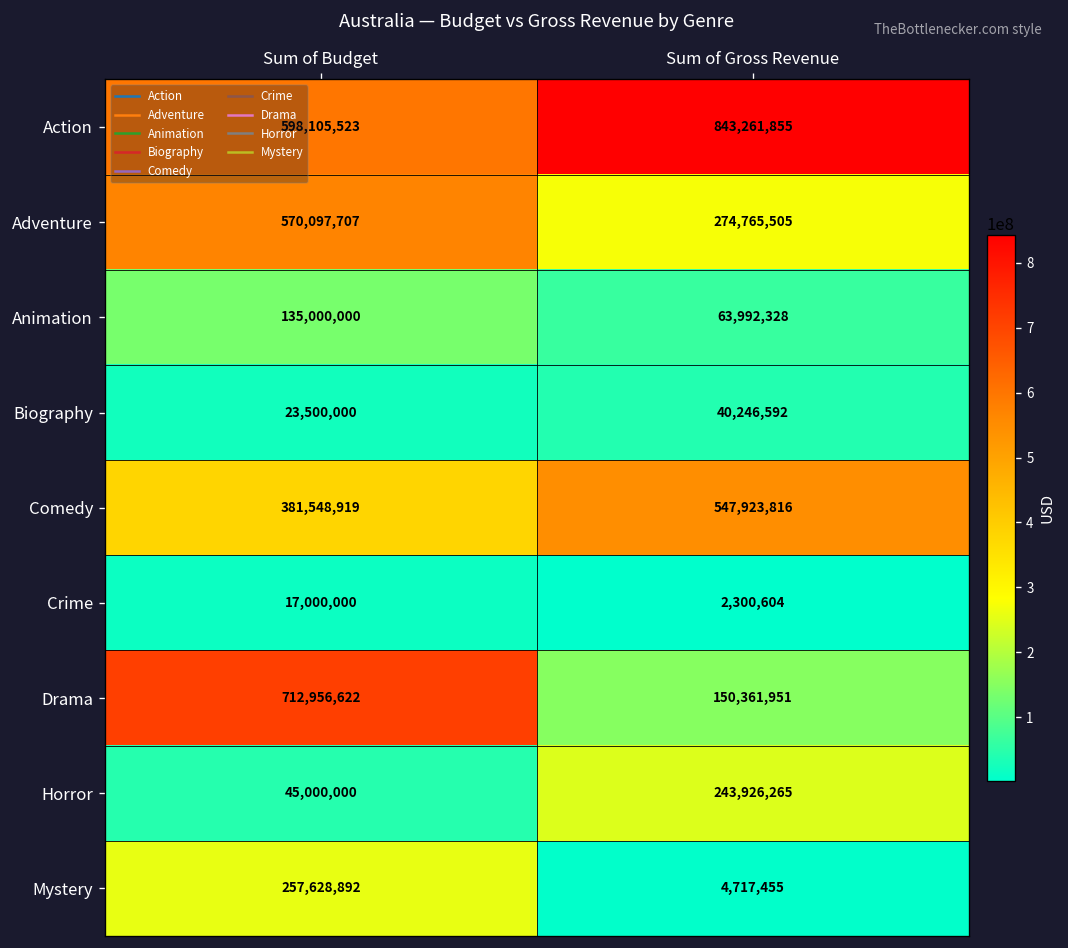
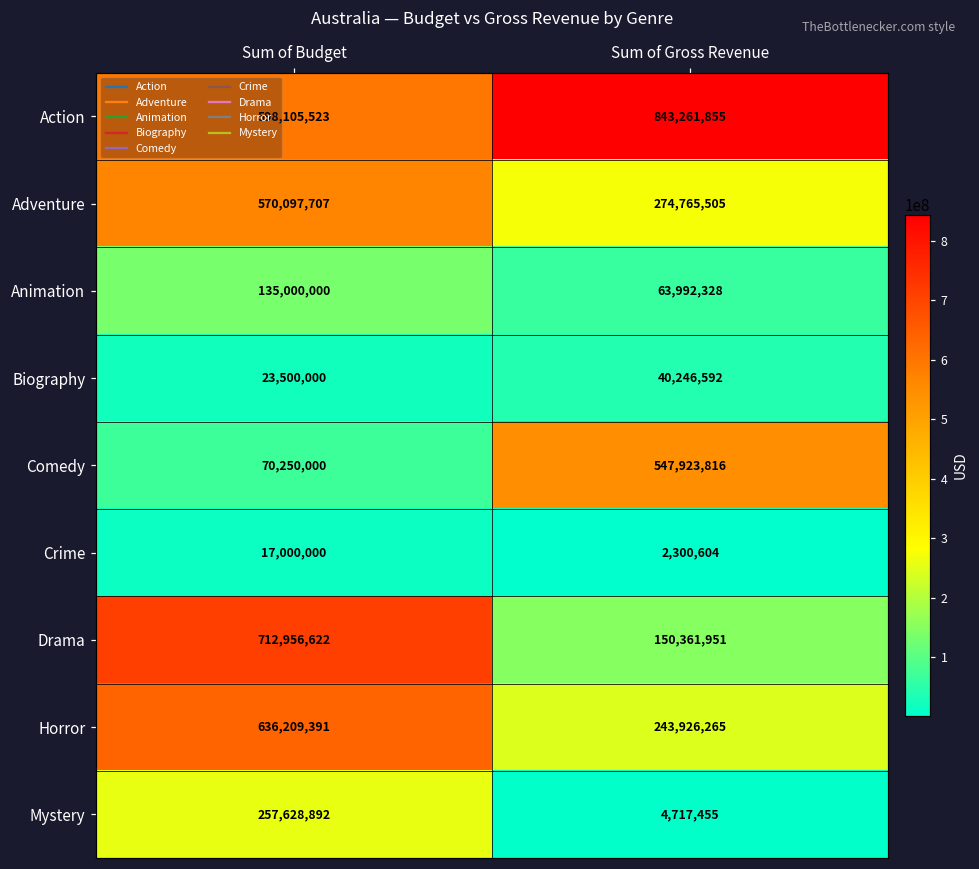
Comedy, Sum of Budget: 381,548,919 -> 70,250,000
Horror, Sum of Budget: 45,000,000 -> 636,209,391
